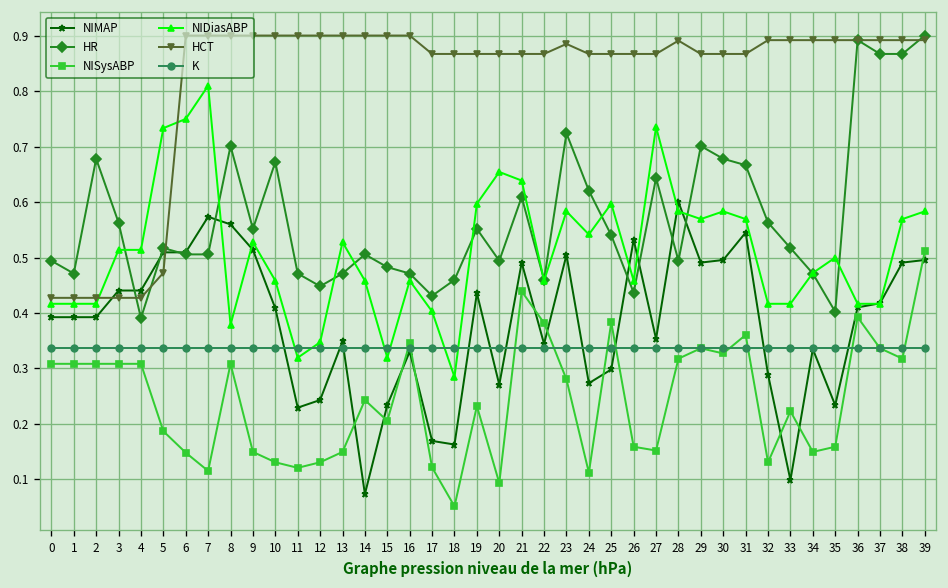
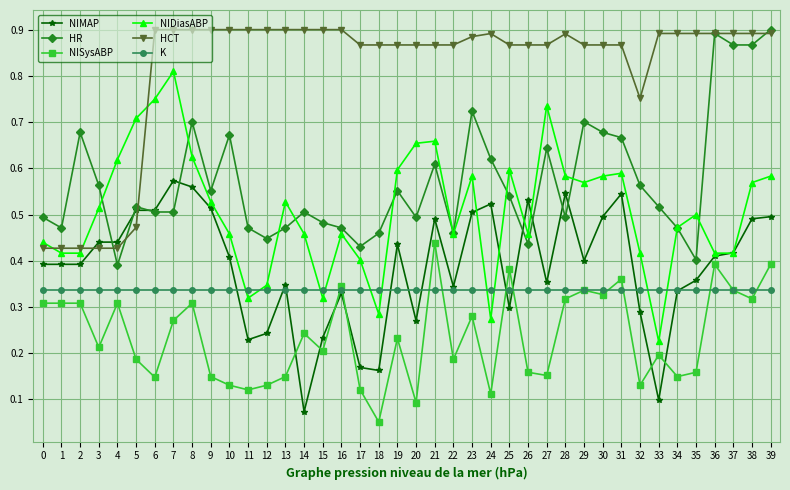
NIDiasABP, 0: 0.42 -> 0.44
NISysABP, 3: 0.31 -> 0.21
NIDiasABP, 4: 0.51 -> 0.62
NIDiasABP, 5: 0.73 -> 0.71
NISysABP, 7: 0.12 -> 0.27
NIDiasABP, 8: 0.38 -> 0.63
NIDiasABP, 21: 0.64 -> 0.66
NISysABP, 22: 0.38 -> 0.19
NIMAP, 24: 0.27 -> 0.52
NIDiasABP, 24: 0.54 -> 0.27
HCT, 24: 0.87 -> 0.89
NIMAP, 28: 0.60 -> 0.55
NIMAP, 29: 0.49 -> 0.40
NIDiasABP, 31: 0.57 -> 0.59
HCT, 32: 0.89 -> 0.75
NISysABP, 33: 0.22 -> 0.20
NIDiasABP, 33: 0.42 -> 0.23
NIMAP, 35: 0.23 -> 0.36
NISysABP, 39: 0.51 -> 0.39
